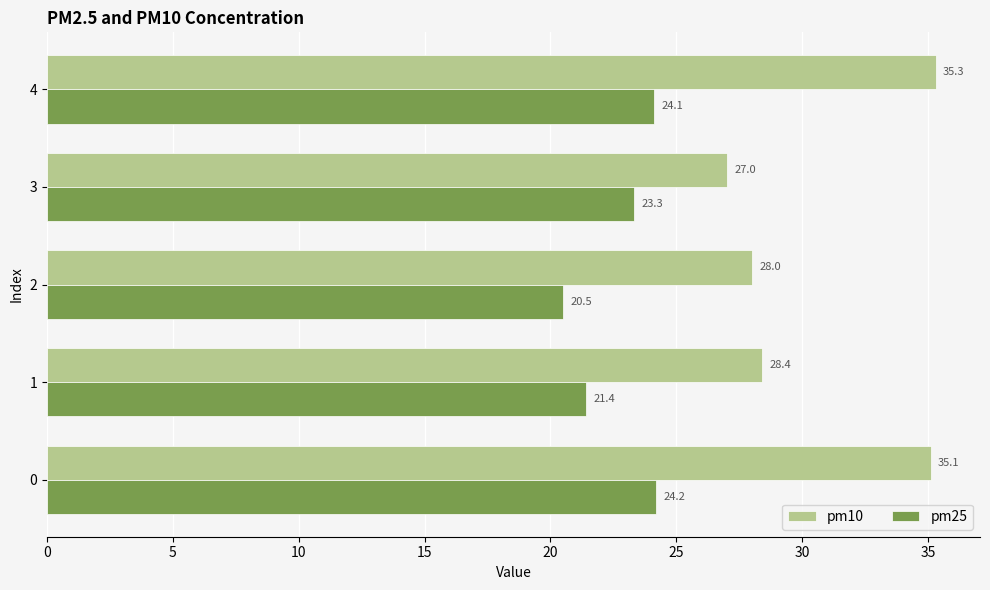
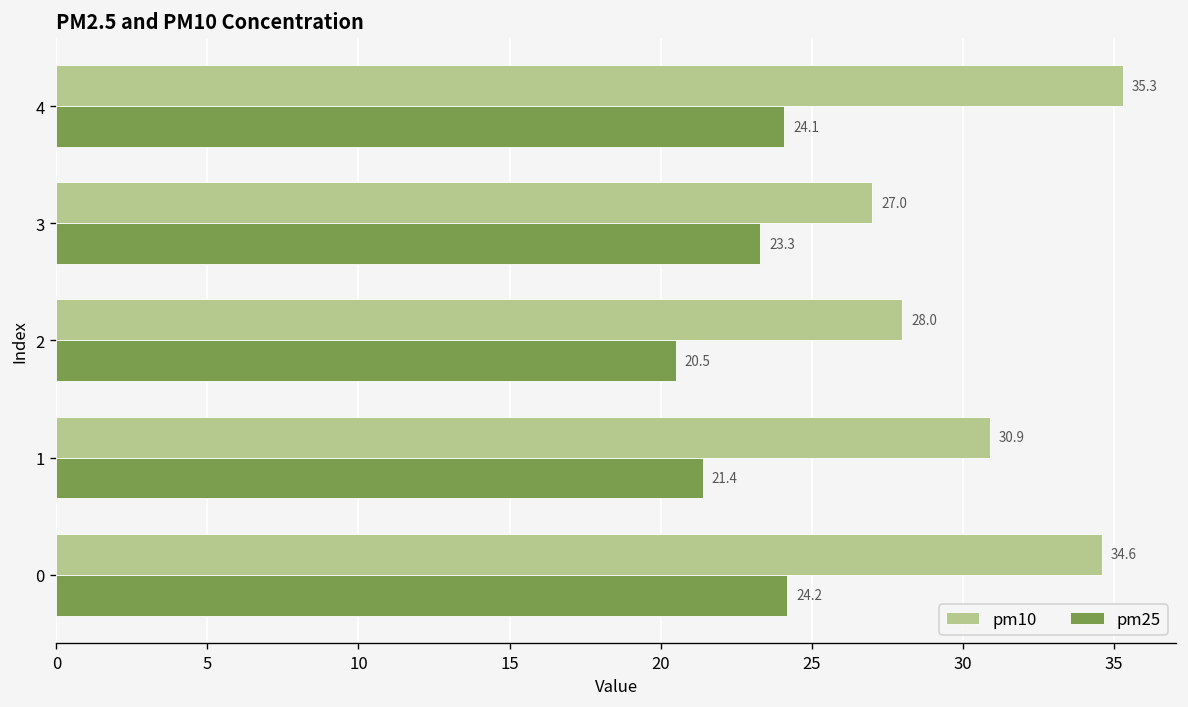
pm10, 1: 28.4 -> 30.9
pm10, 0: 35.1 -> 34.6
